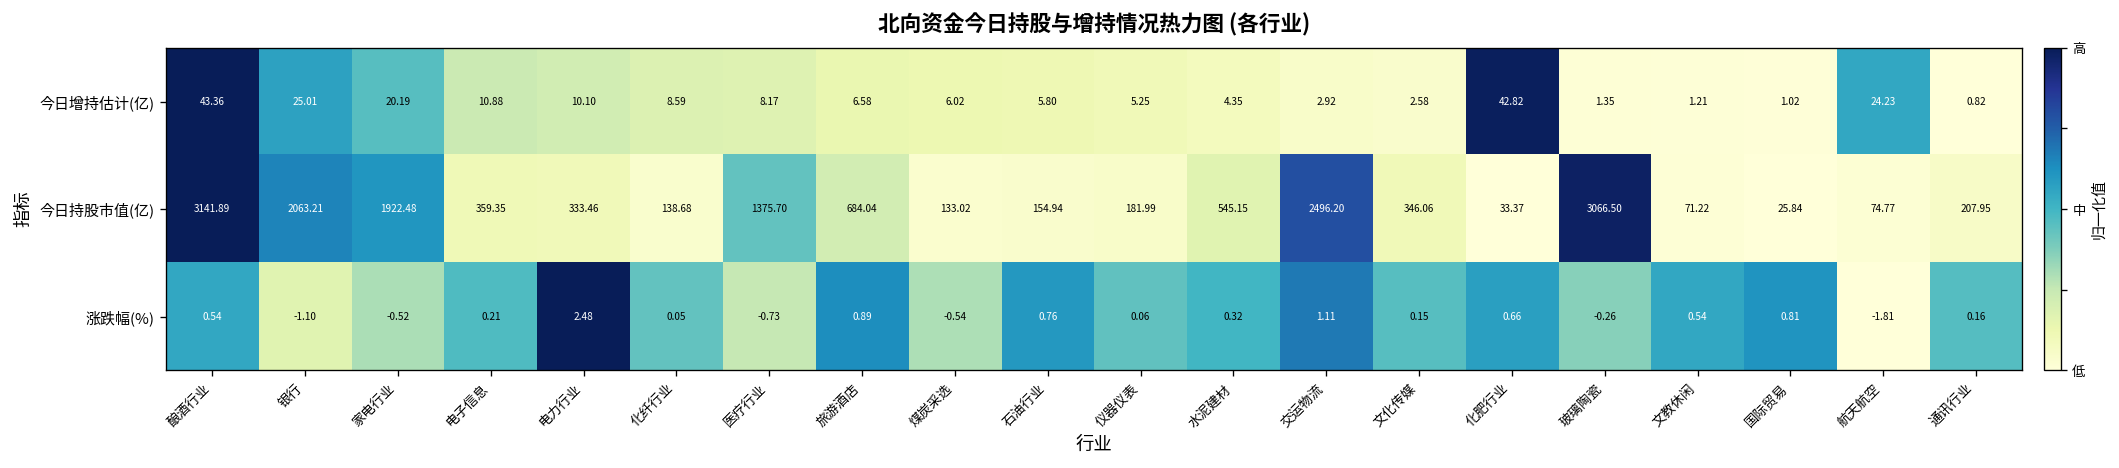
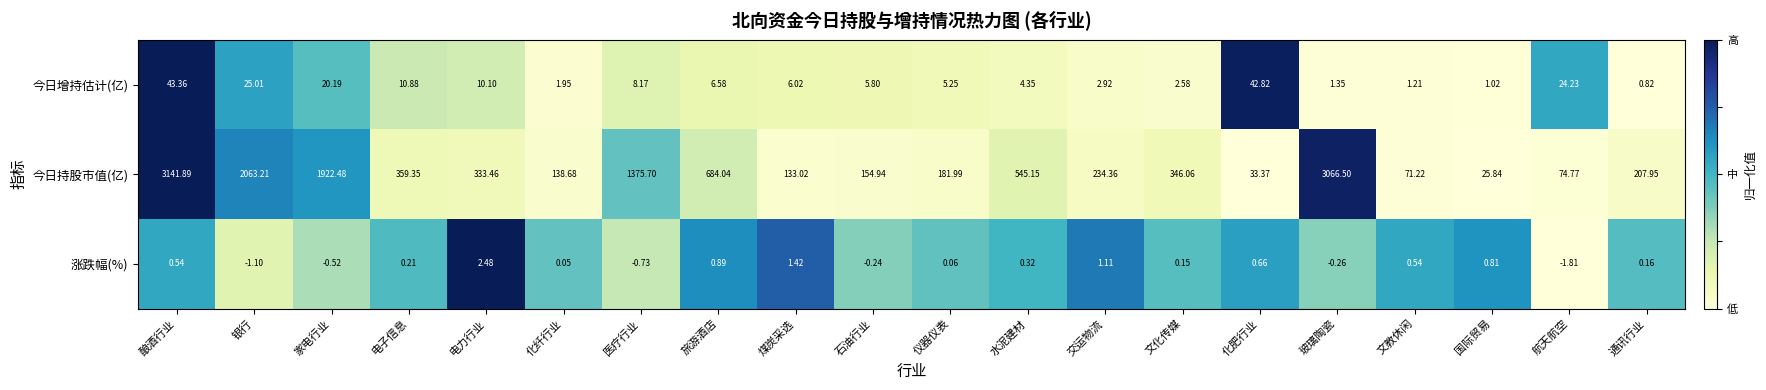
今日增持估计(亿), 化纤行业: 8.59 -> 1.95
今日持股市值(亿), 交运物流: 2496.20 -> 234.36
涨跌幅(%), 煤炭采选: -0.54 -> 1.42
涨跌幅(%), 石油行业: 0.76 -> -0.24
